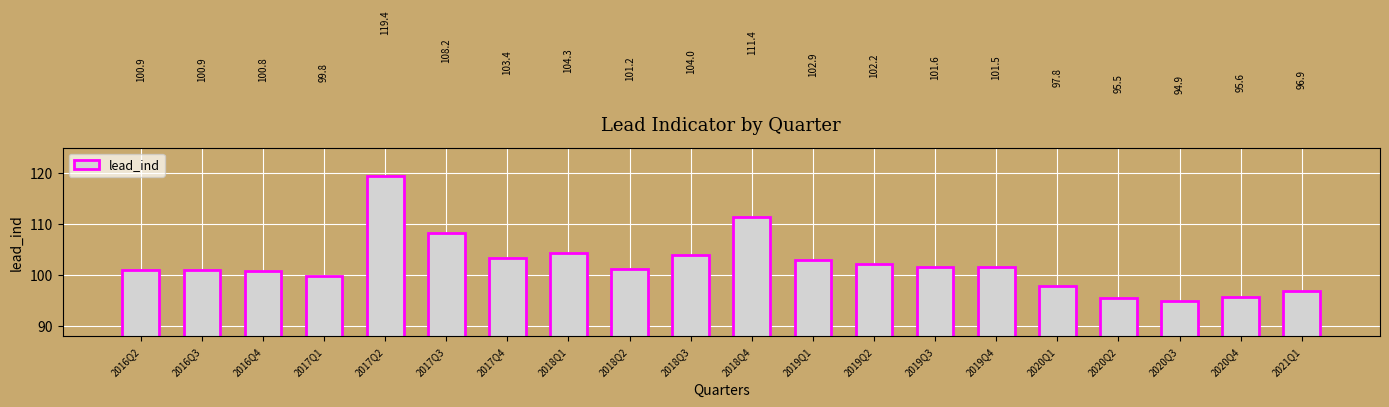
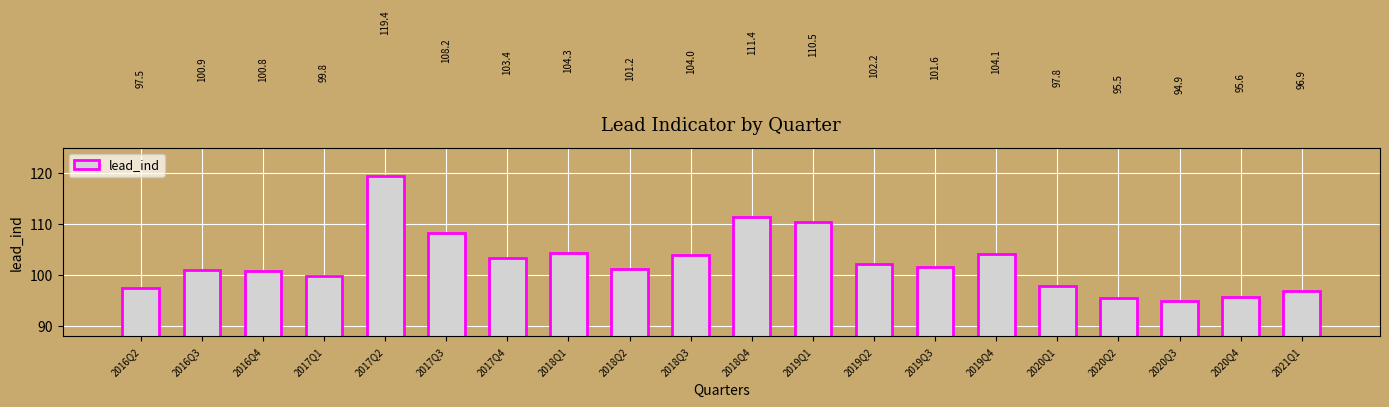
2016Q2: 100.9 -> 97.5
2019Q1: 102.9 -> 110.5
2019Q4: 101.5 -> 104.1
